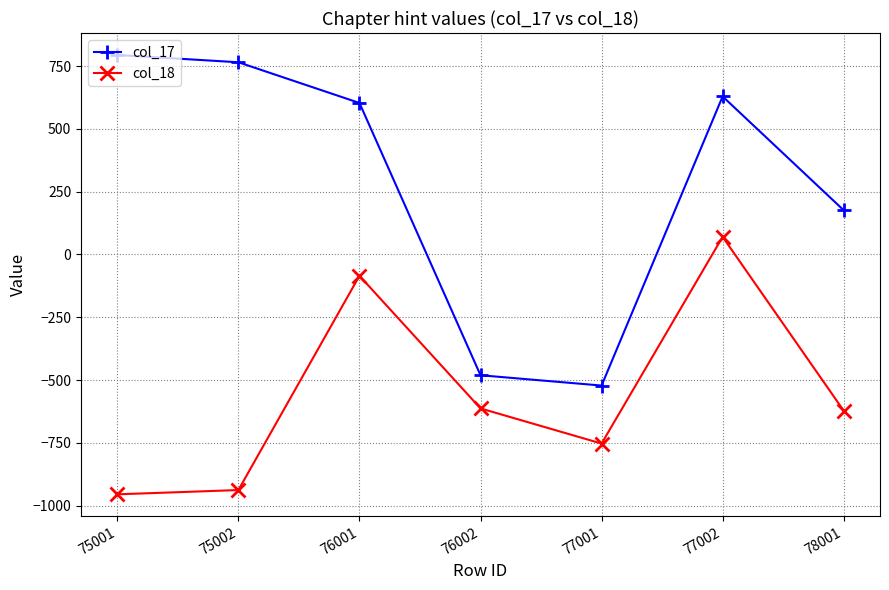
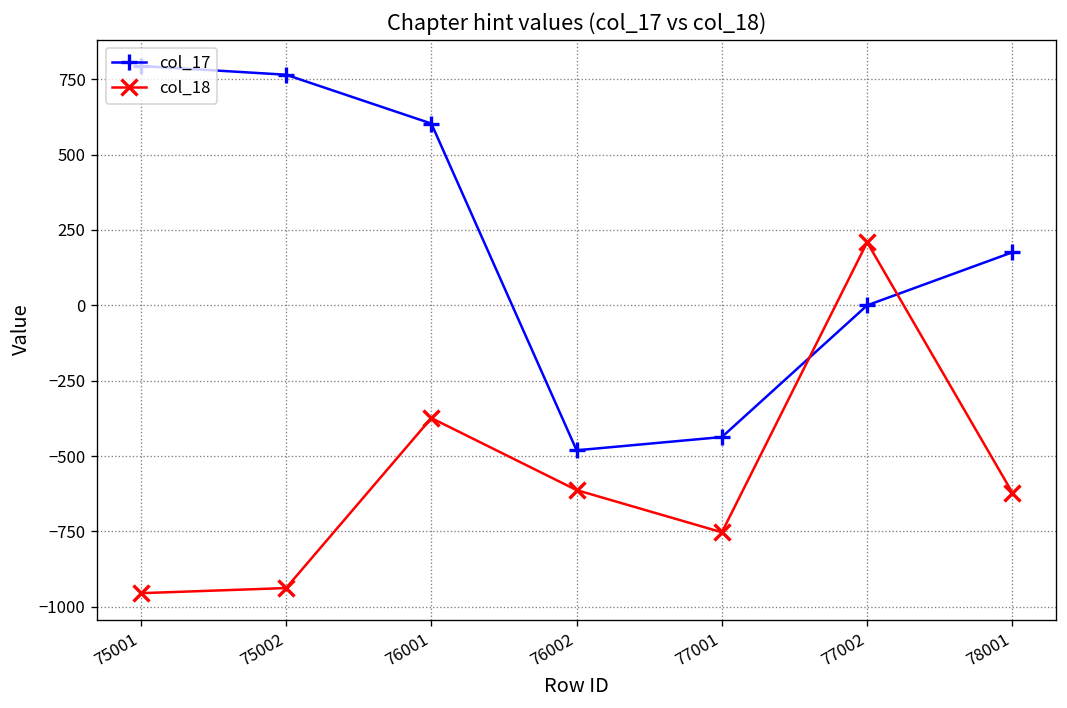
col_18, 76001: -90 -> -370
col_17, 77001: -520 -> -440
col_17, 77002: 630 -> 0
col_18, 77002: 70 -> 210
